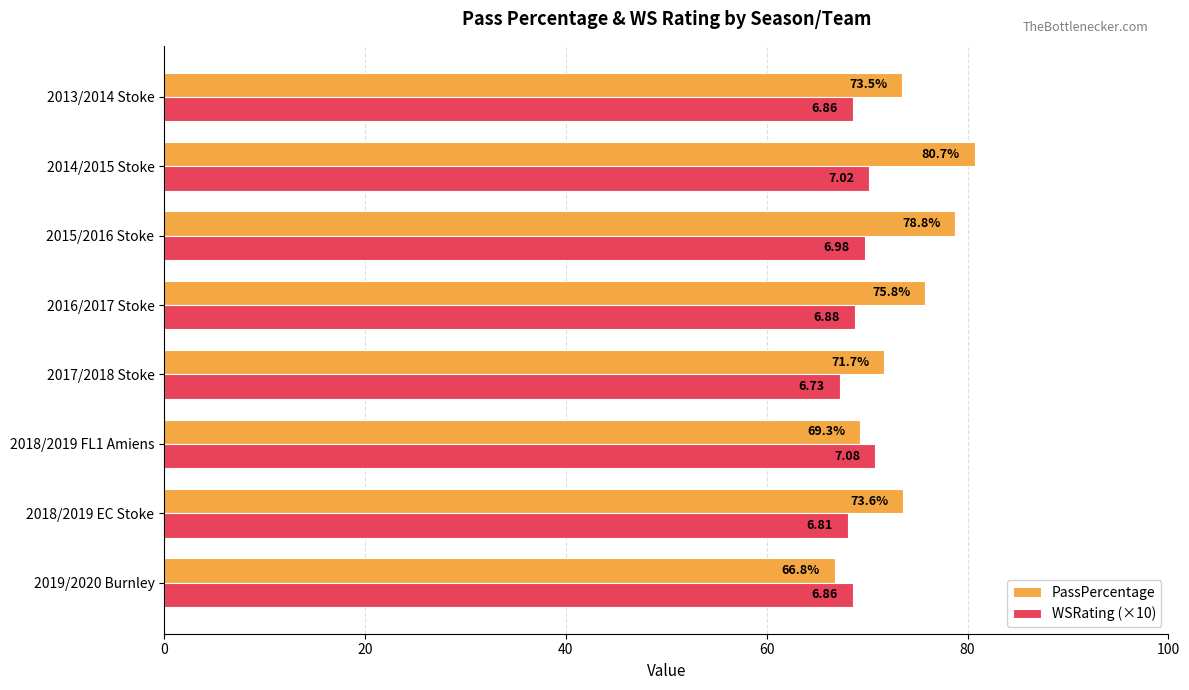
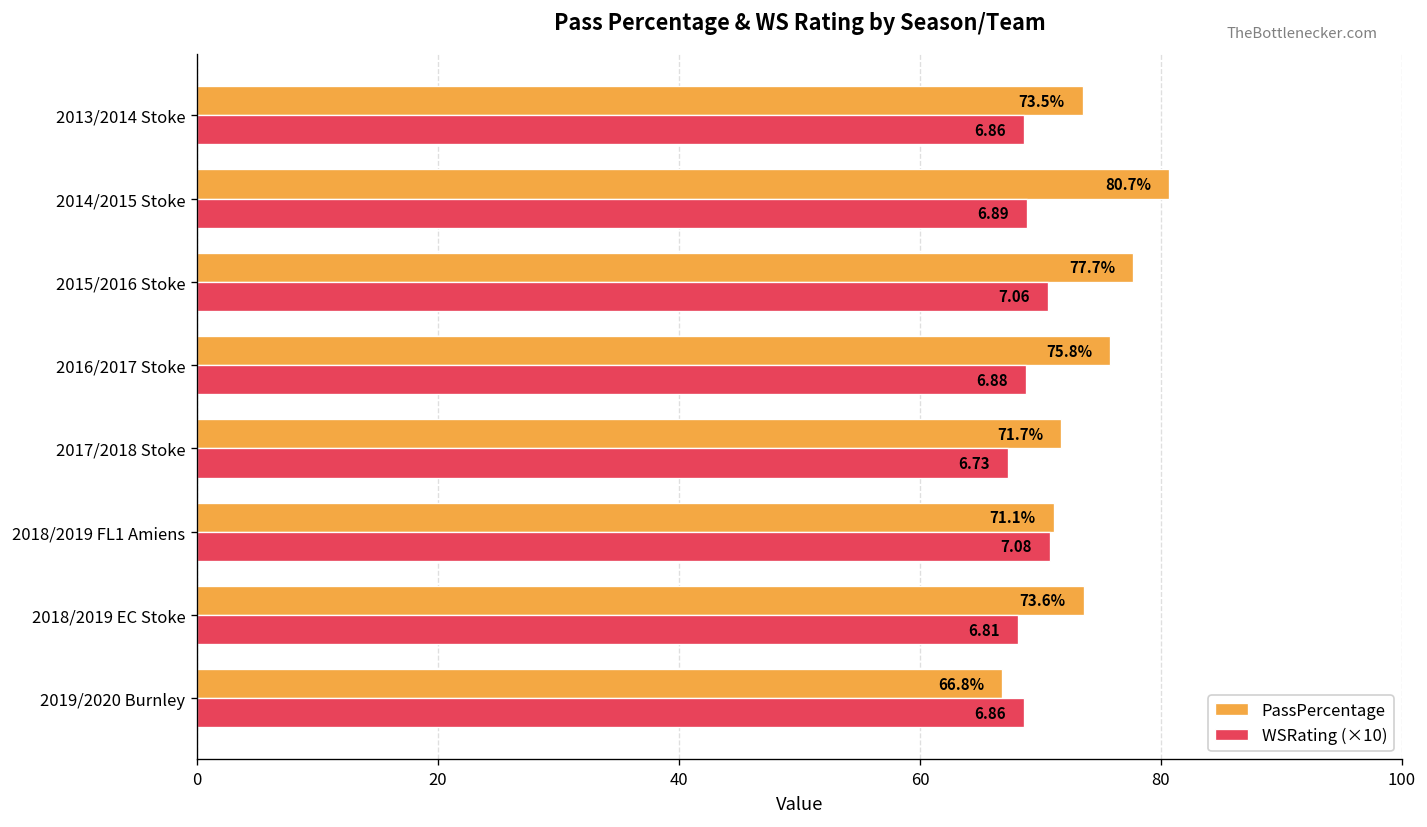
WSRating (×10), 2014/2015 Stoke: 7.02 -> 6.89
PassPercentage, 2015/2016 Stoke: 78.8% -> 77.7%
WSRating (×10), 2015/2016 Stoke: 6.98 -> 7.06
PassPercentage, 2018/2019 FL1 Amiens: 69.3% -> 71.1%
